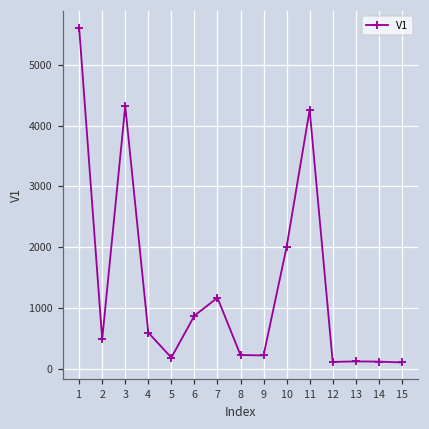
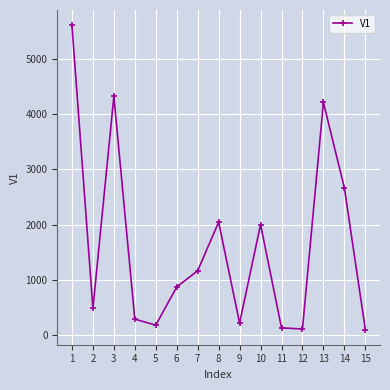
4: 600 -> 300
8: 200 -> 2000
11: 4300 -> 100
13: 100 -> 4200
14: 100 -> 2700
